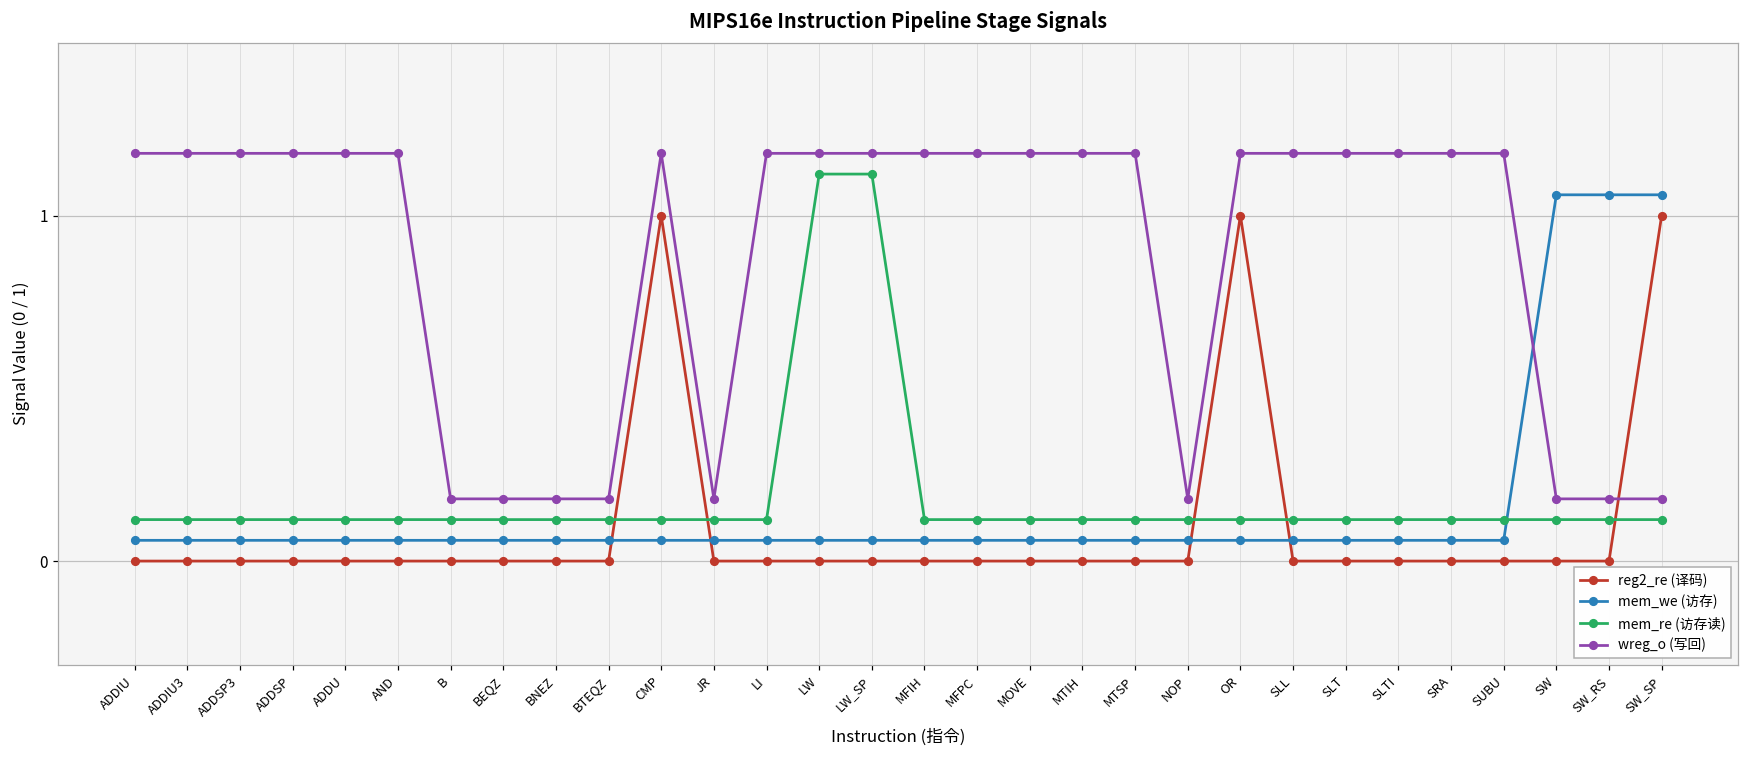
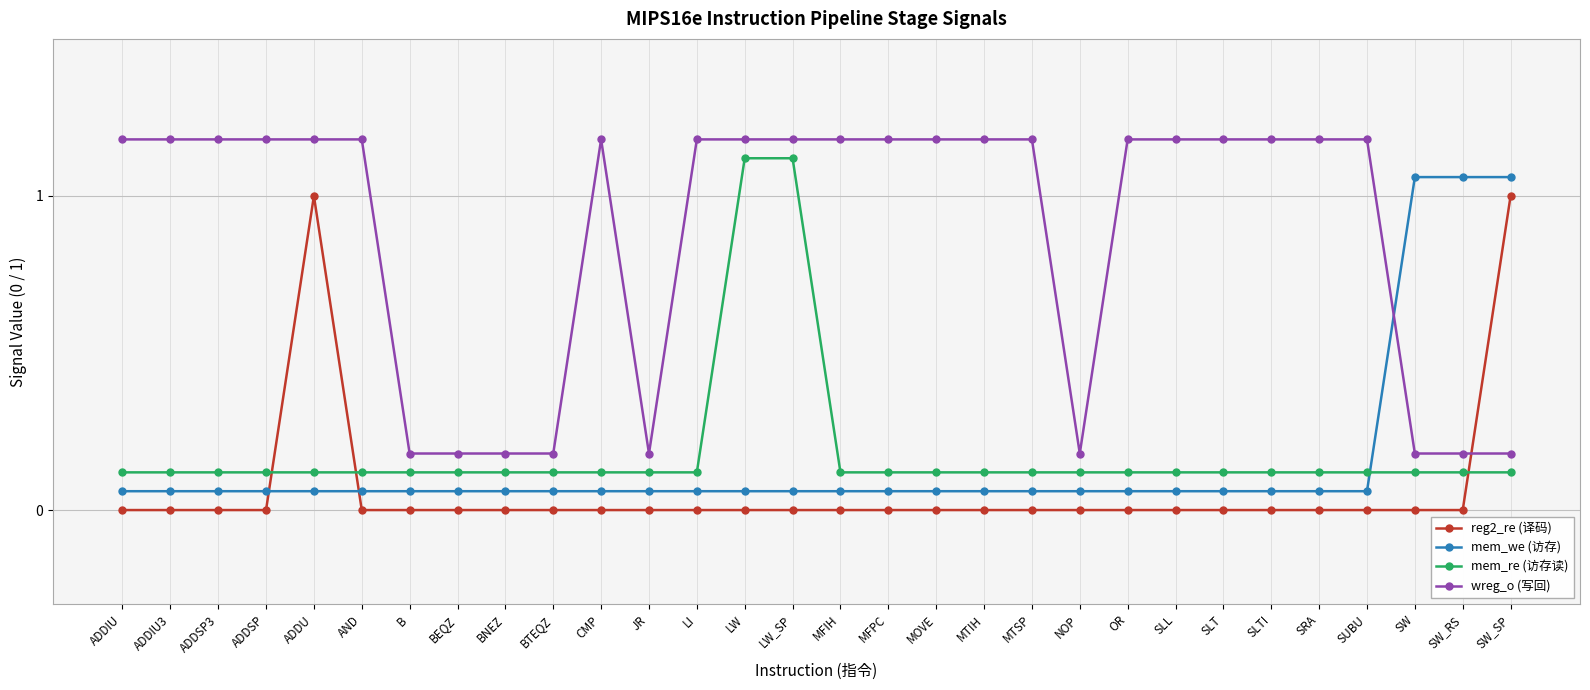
reg2_re (译码), ADDU: 0 -> 1
reg2_re (译码), CMP: 1 -> 0
reg2_re (译码), OR: 1 -> 0
